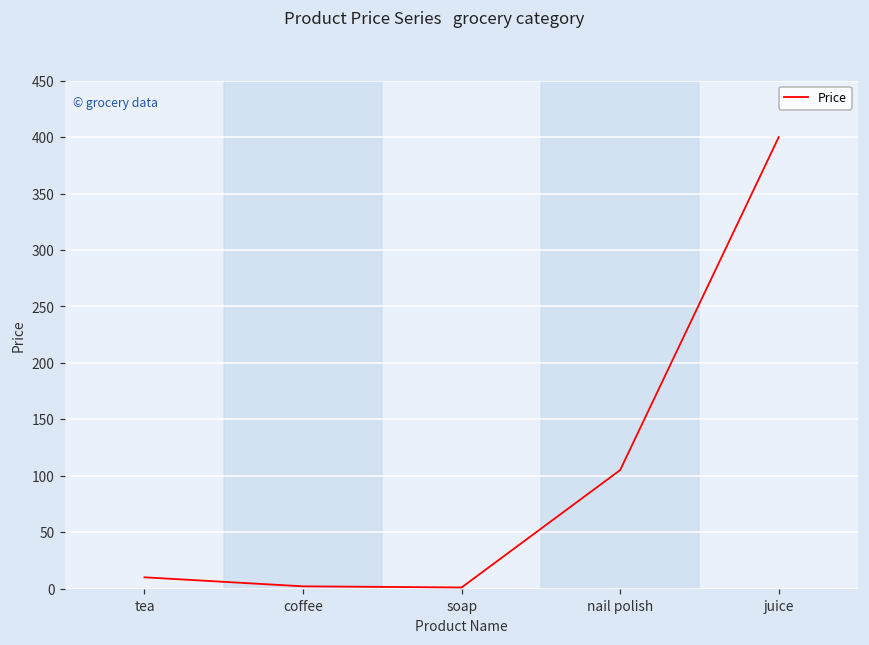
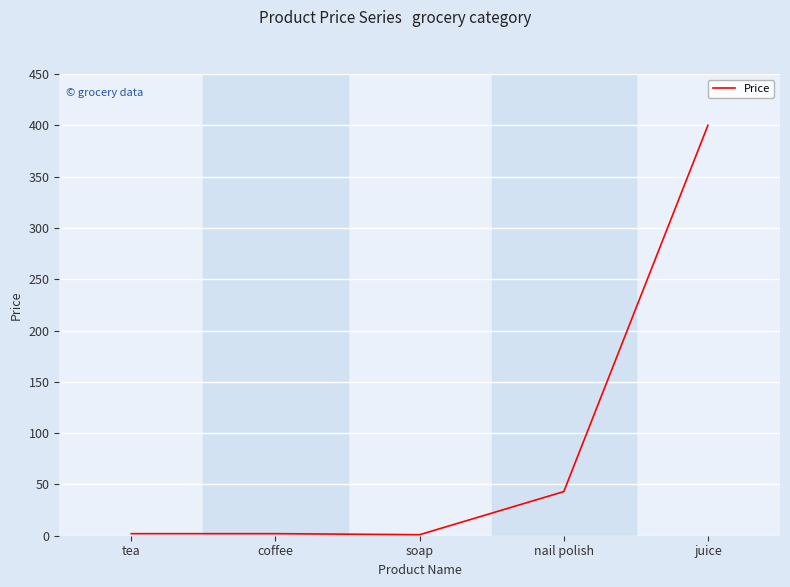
tea: 10 -> 2
nail polish: 105 -> 43
